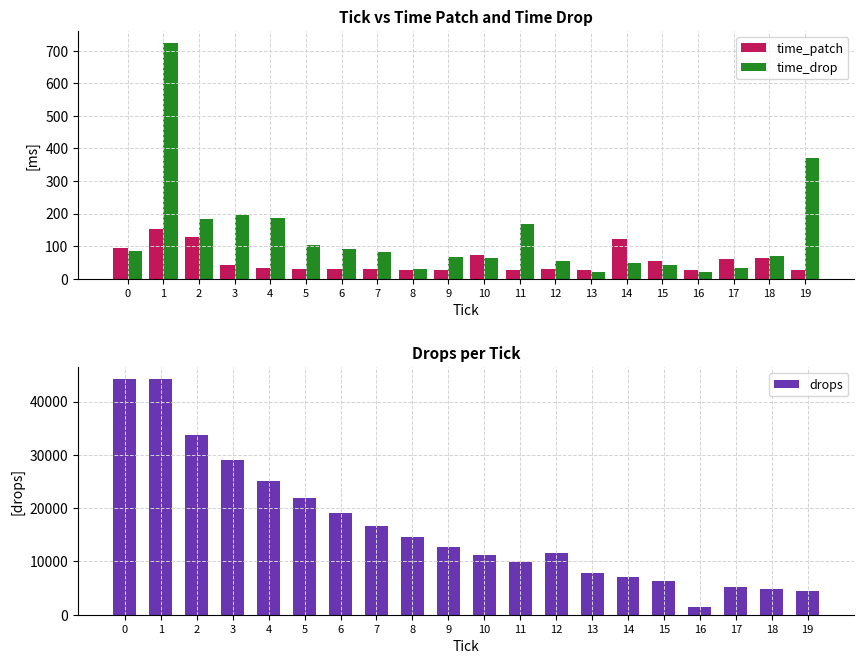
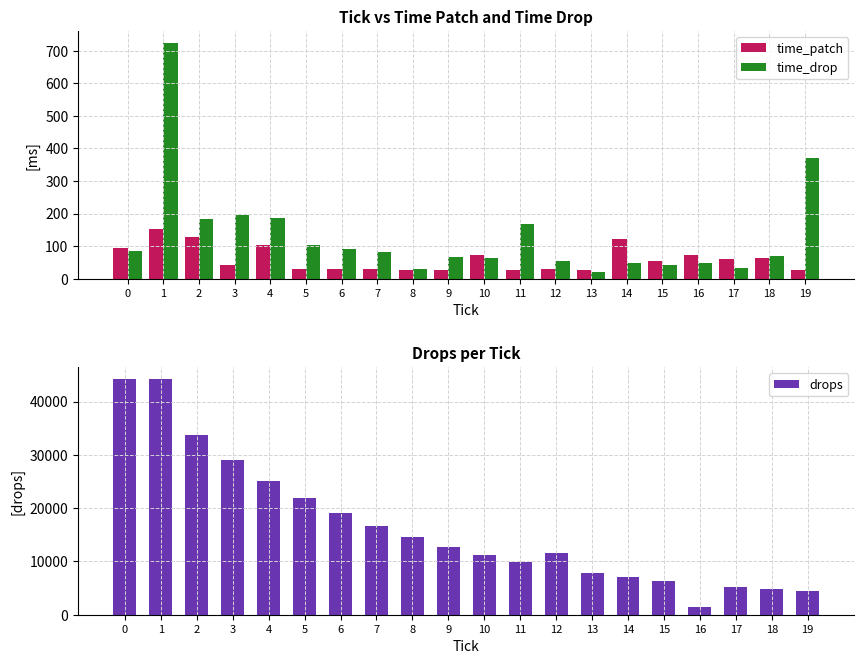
Tick vs Time Patch and Time Drop, time_patch, 4: 30 -> 100
Tick vs Time Patch and Time Drop, time_patch, 16: 30 -> 70
Tick vs Time Patch and Time Drop, time_drop, 16: 20 -> 50
